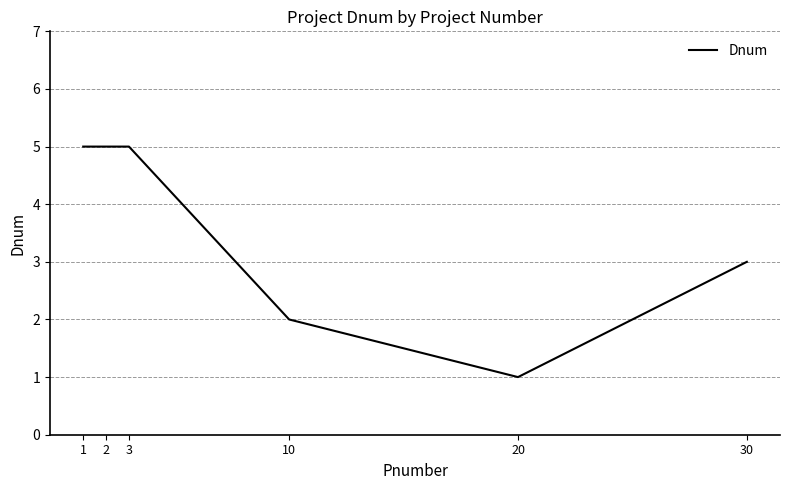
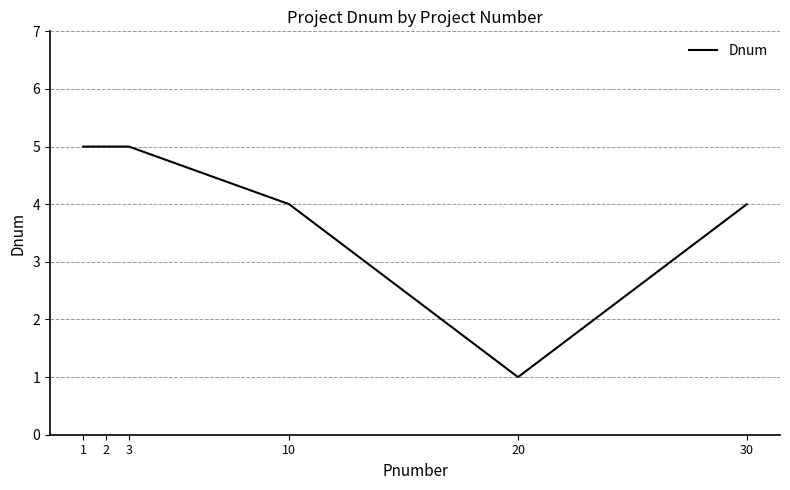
10: 2 -> 4
30: 3 -> 4
